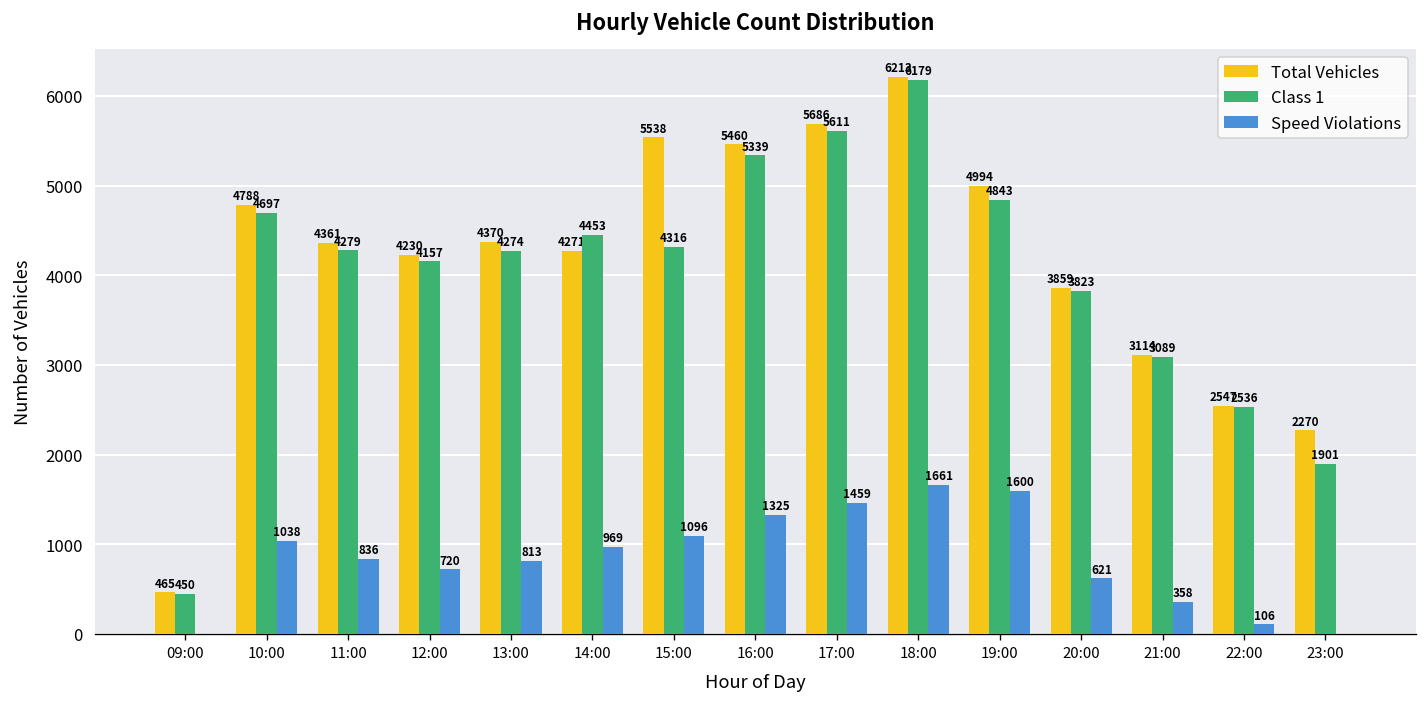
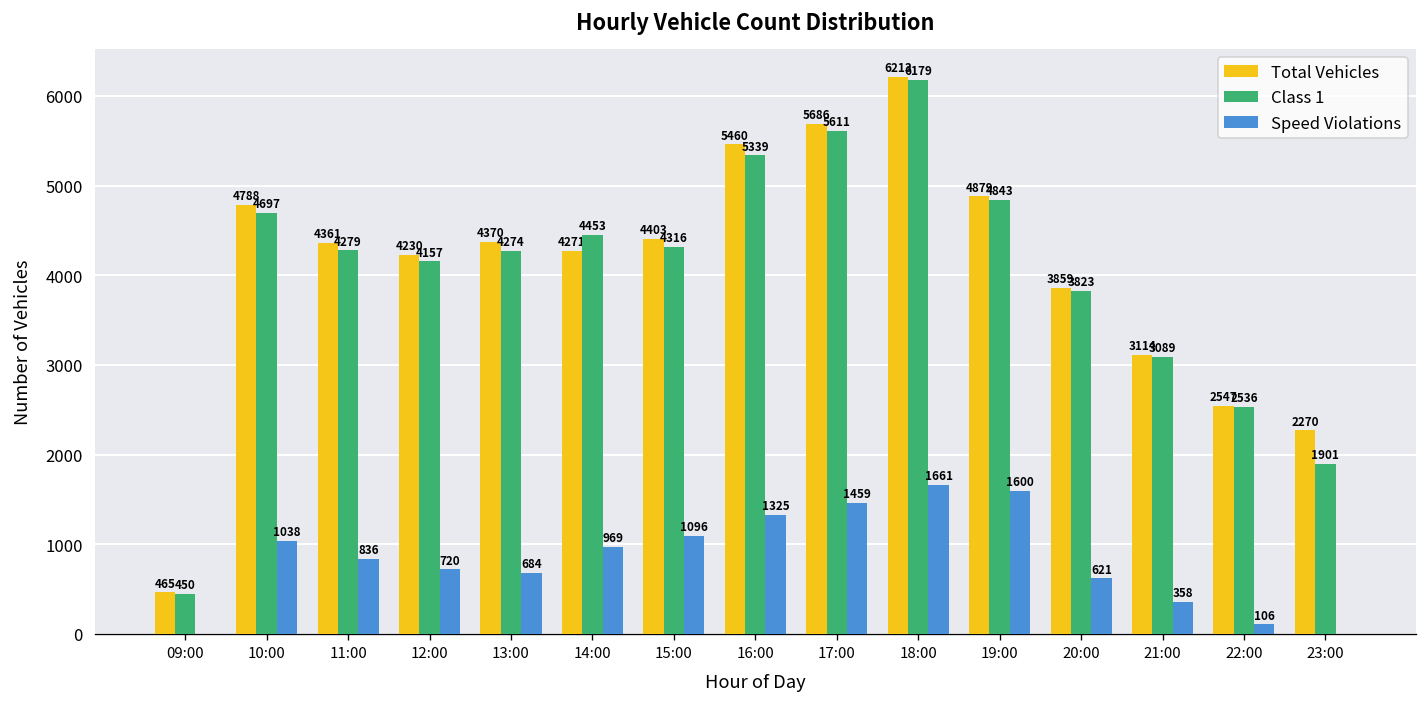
Speed Violations, 13:00: 813 -> 684
Total Vehicles, 15:00: 5538 -> 4403
Total Vehicles, 19:00: 4994 -> 4879
